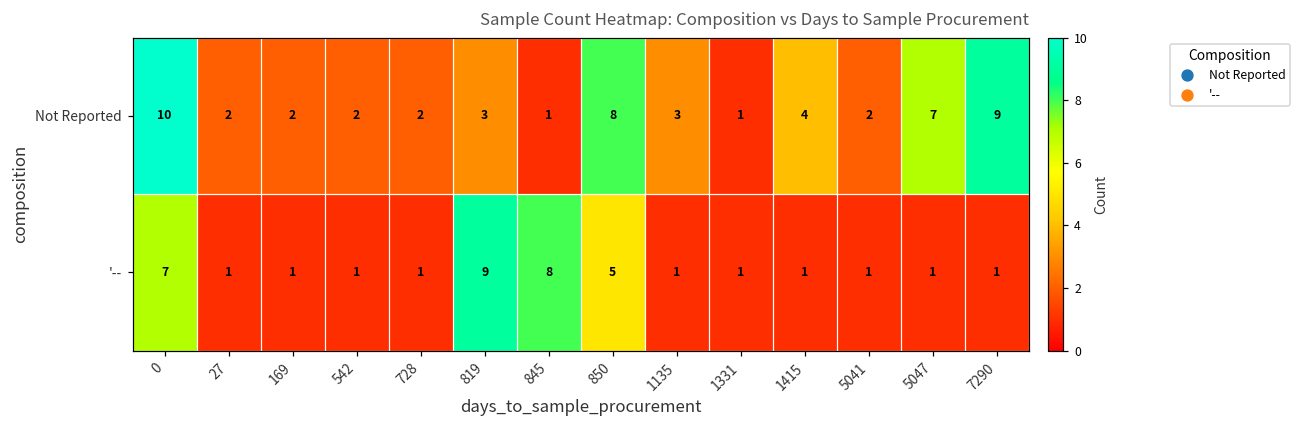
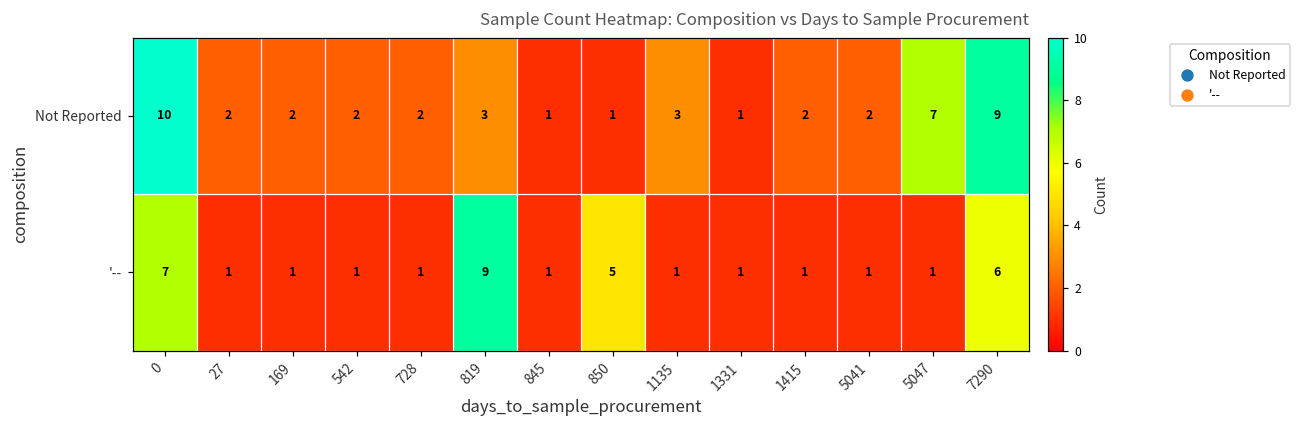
Not Reported, 850: 8 -> 1
Not Reported, 1415: 4 -> 2
'--, 845: 8 -> 1
'--, 7290: 1 -> 6
